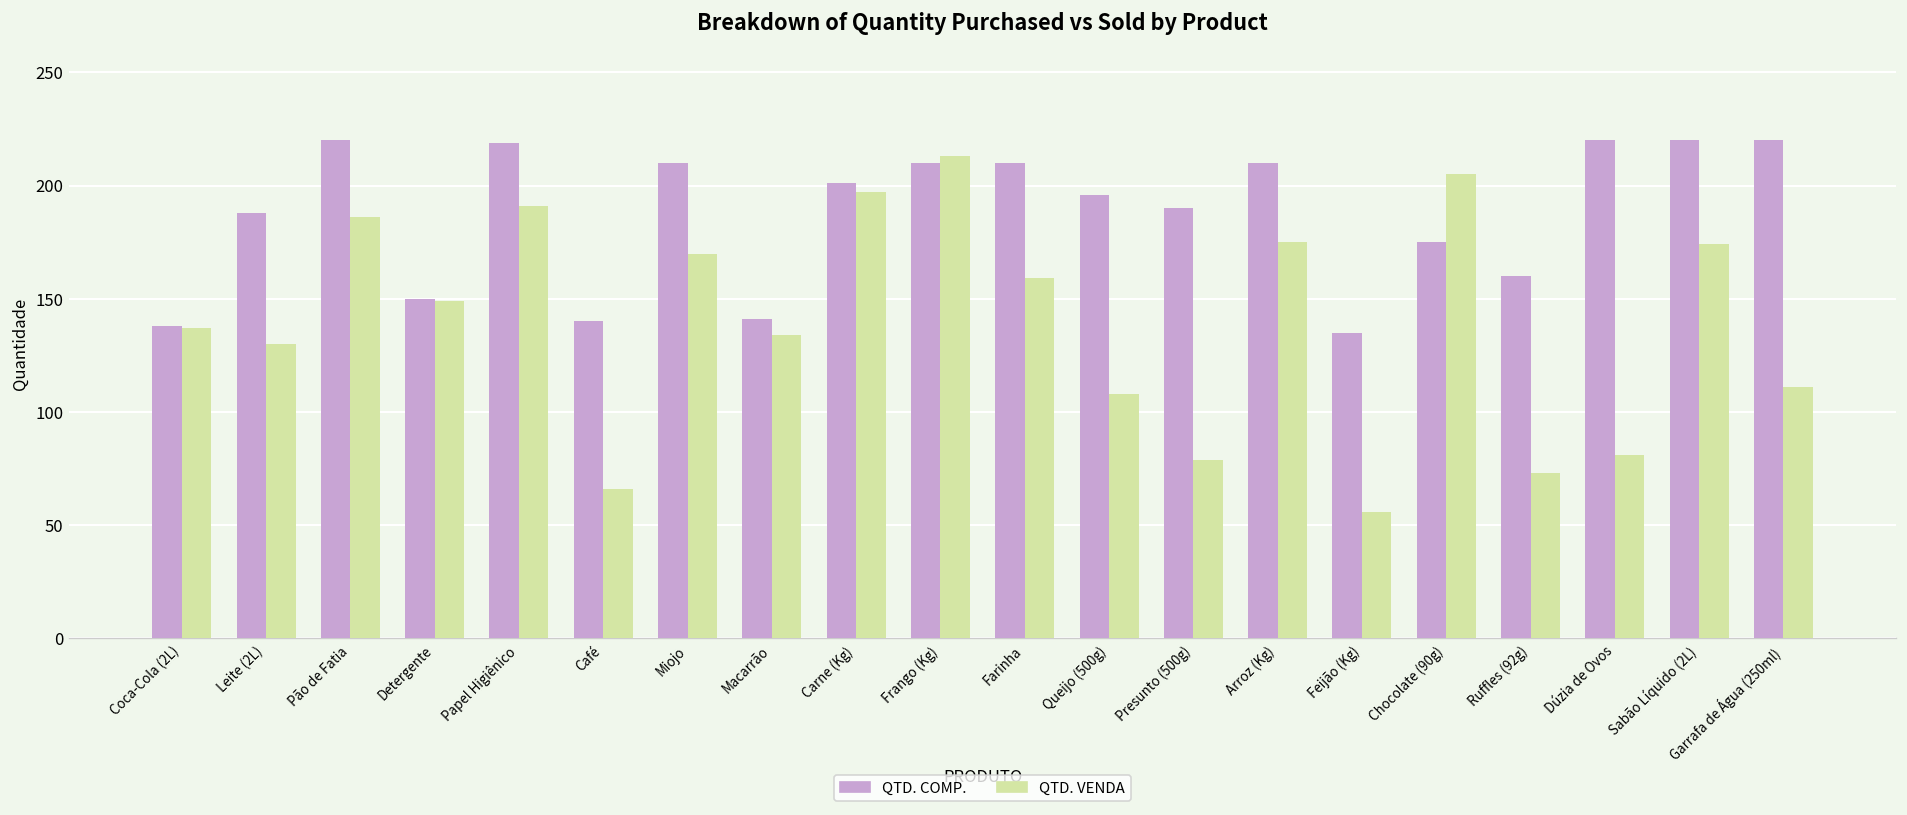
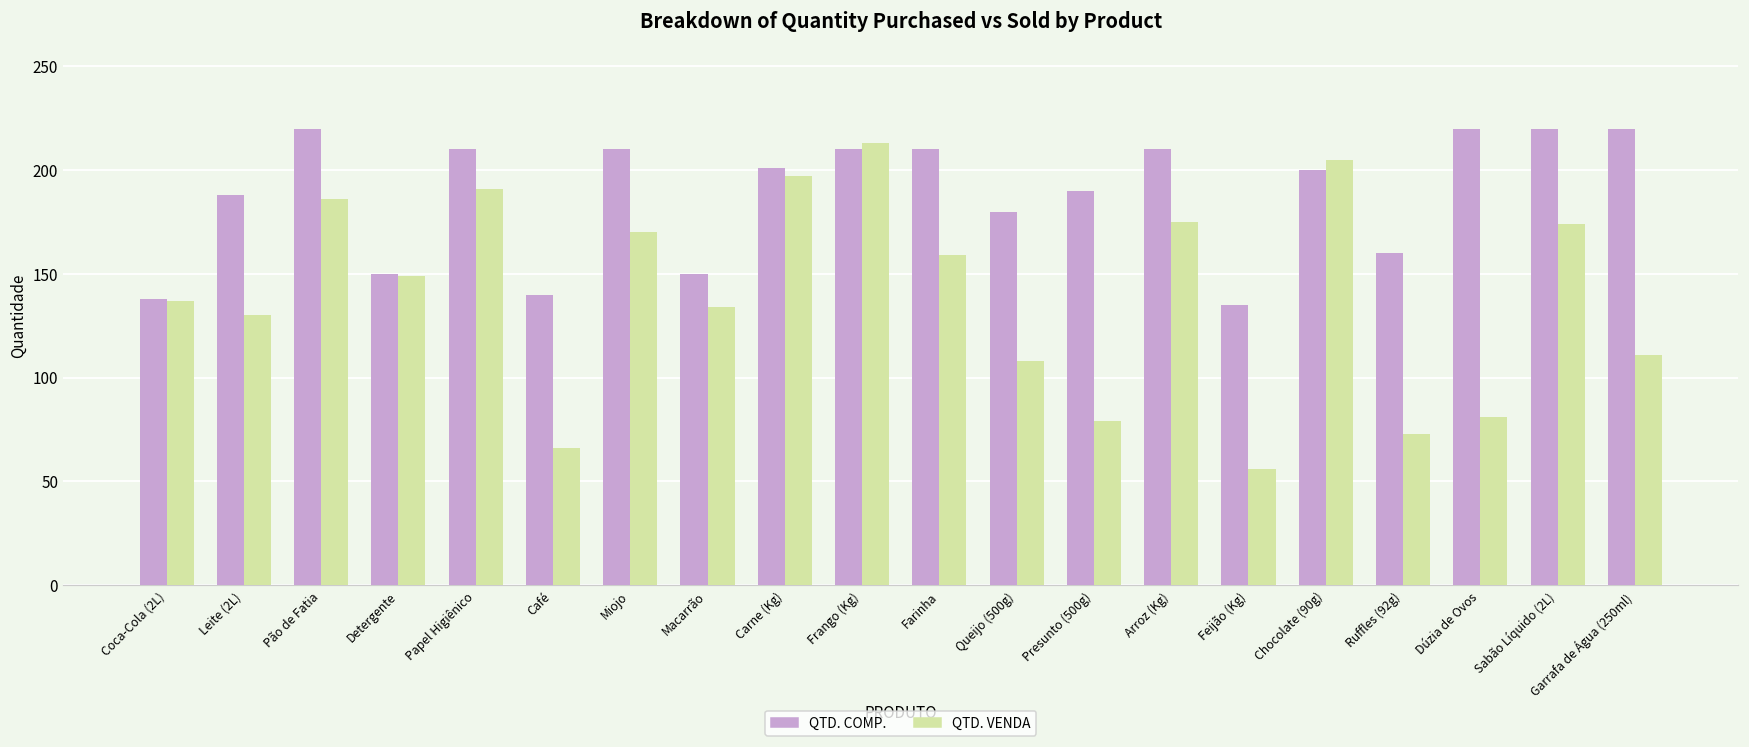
QTD. COMP., Papel Higiênico: 219 -> 210
QTD. COMP., Macarrão: 141 -> 150
QTD. COMP., Queijo (500g): 196 -> 180
QTD. COMP., Chocolate (90g): 175 -> 200
